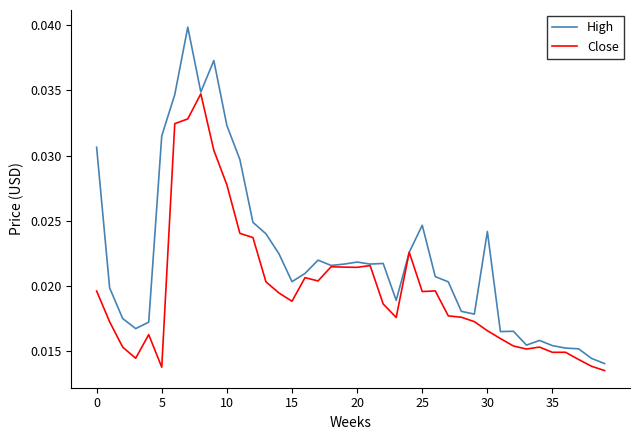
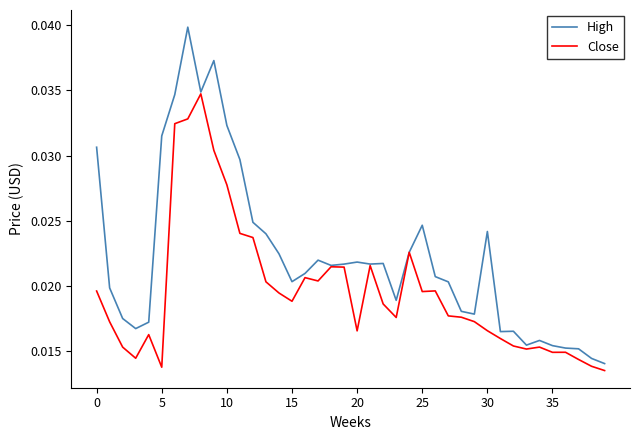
Close, 20: 0.0214 -> 0.0165
